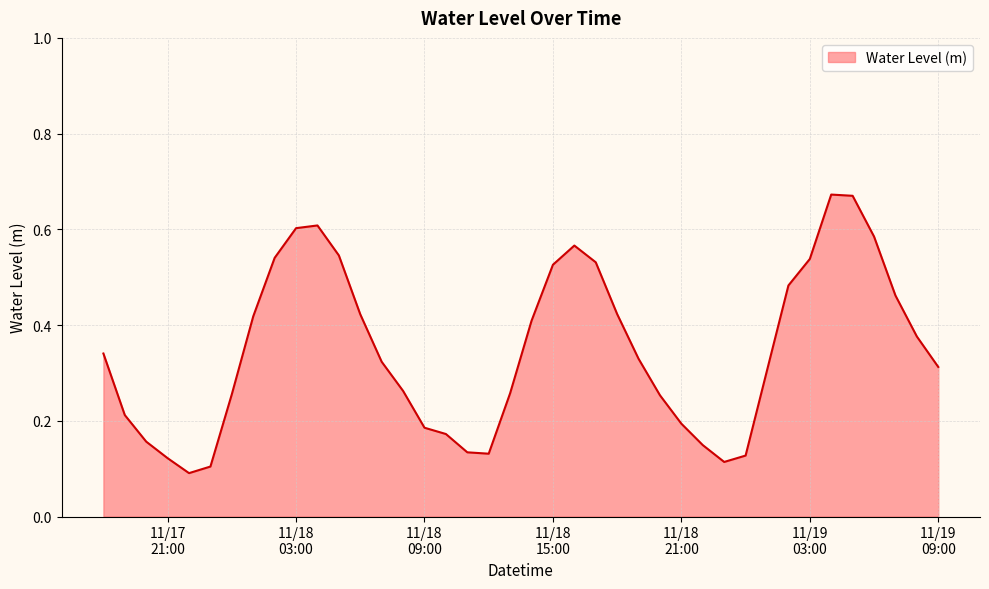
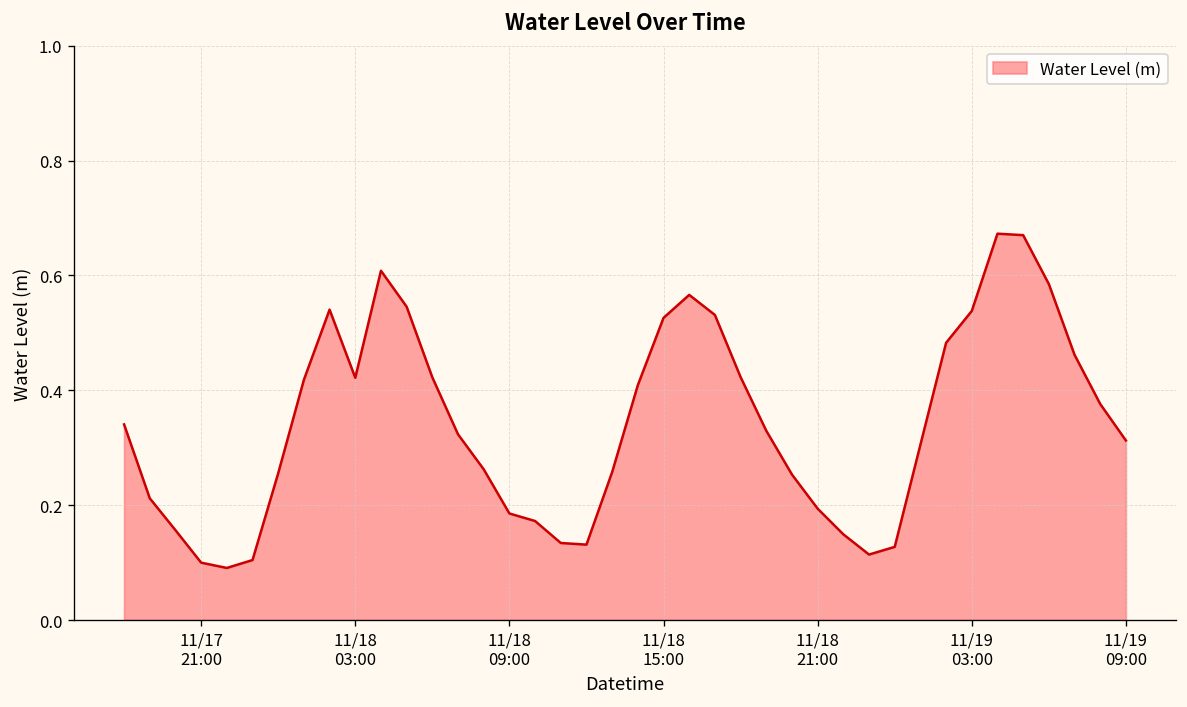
11/17 21:00: 0.12 -> 0.10
11/18 03:00: 0.60 -> 0.42
